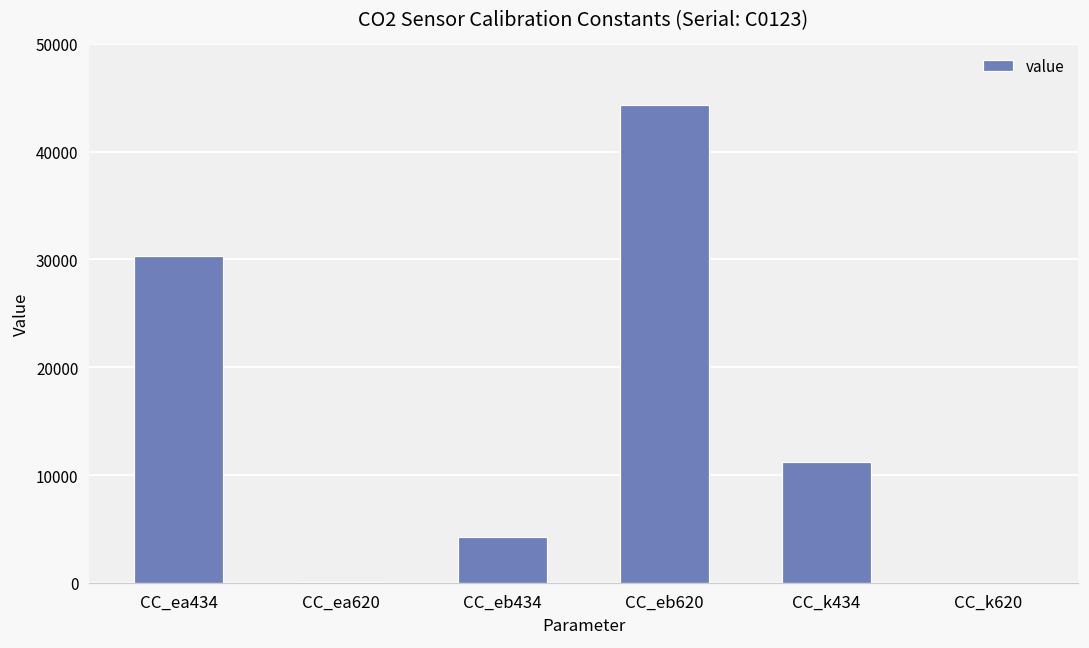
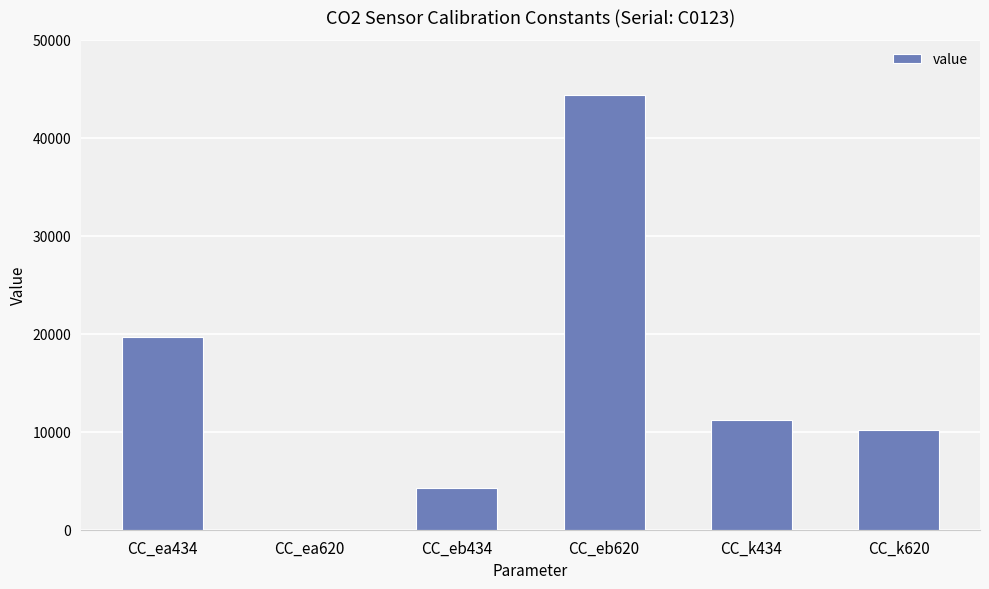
CC_ea434: 30000 -> 20000
CC_k620: 0 -> 10000
